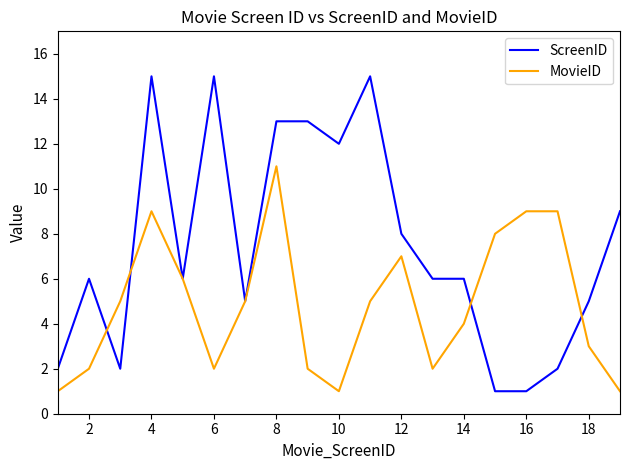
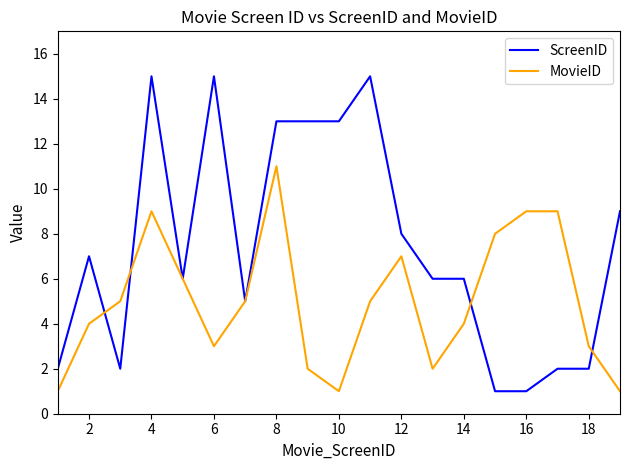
ScreenID, 2: 6 -> 7
MovieID, 2: 2 -> 4
MovieID, 6: 2 -> 3
ScreenID, 10: 12 -> 13
ScreenID, 18: 5 -> 2
